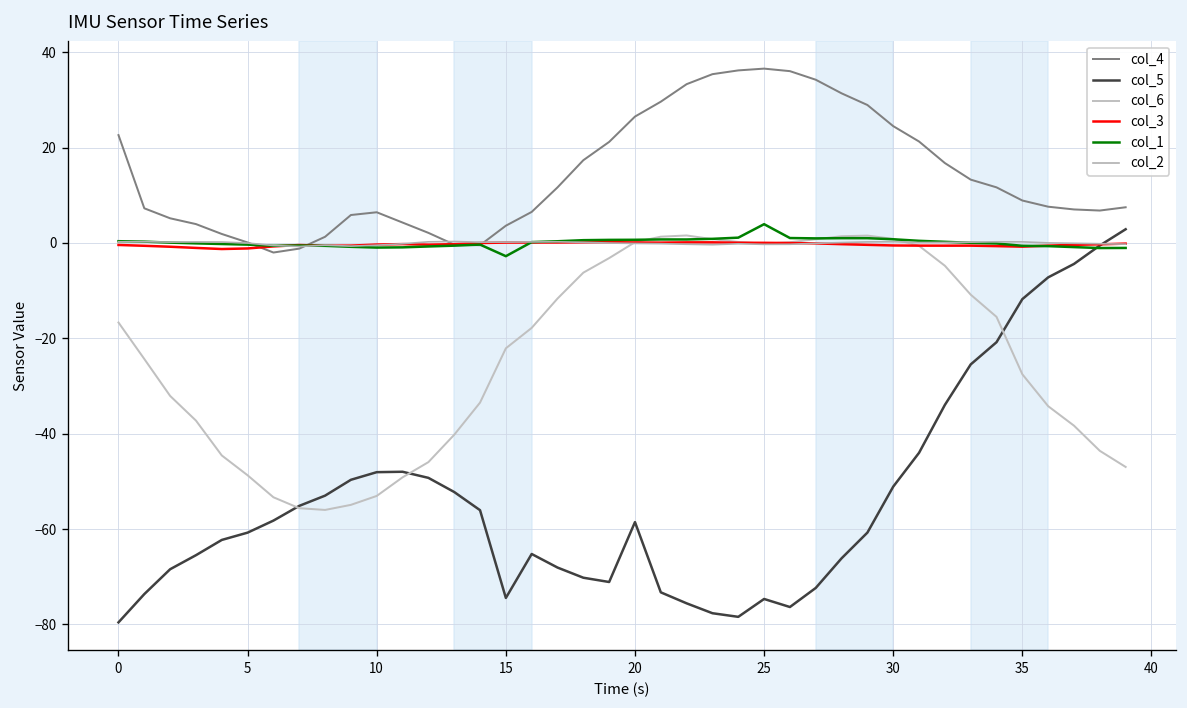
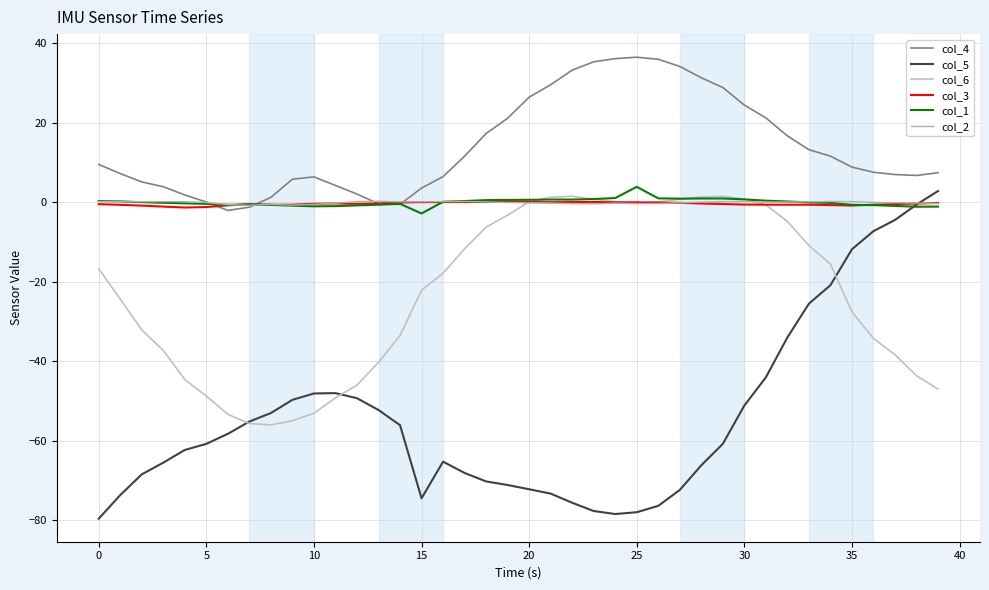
col_4, 0: 23 -> 10
col_5, 20: -59 -> -72
col_5, 25: -75 -> -78
